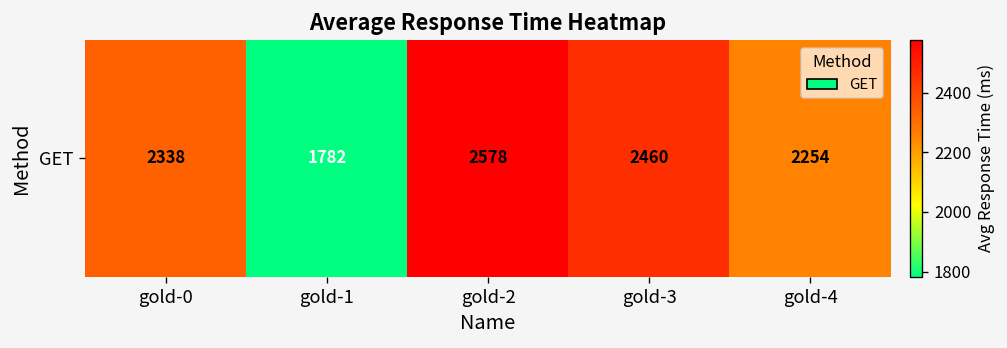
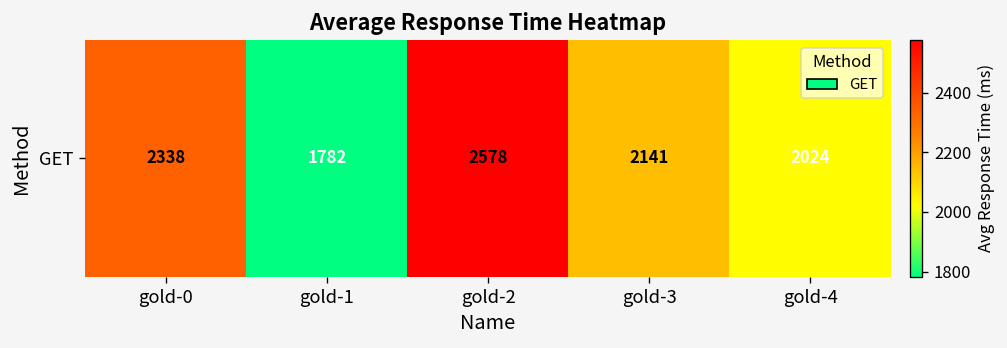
GET, gold-3: 2460 -> 2141
GET, gold-4: 2254 -> 2024
